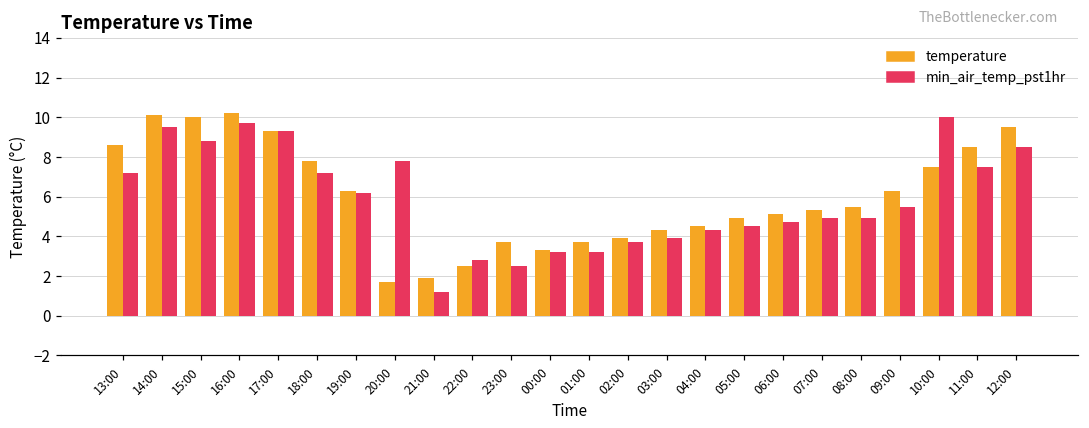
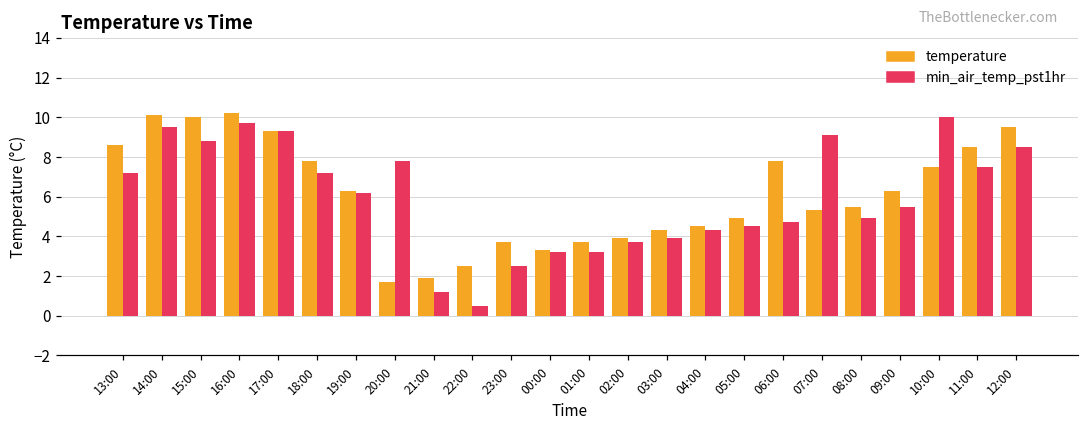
min_air_temp_pst1hr, 22:00: 2.8 -> 0.5
temperature, 06:00: 5.1 -> 7.8
min_air_temp_pst1hr, 07:00: 4.9 -> 9.1
